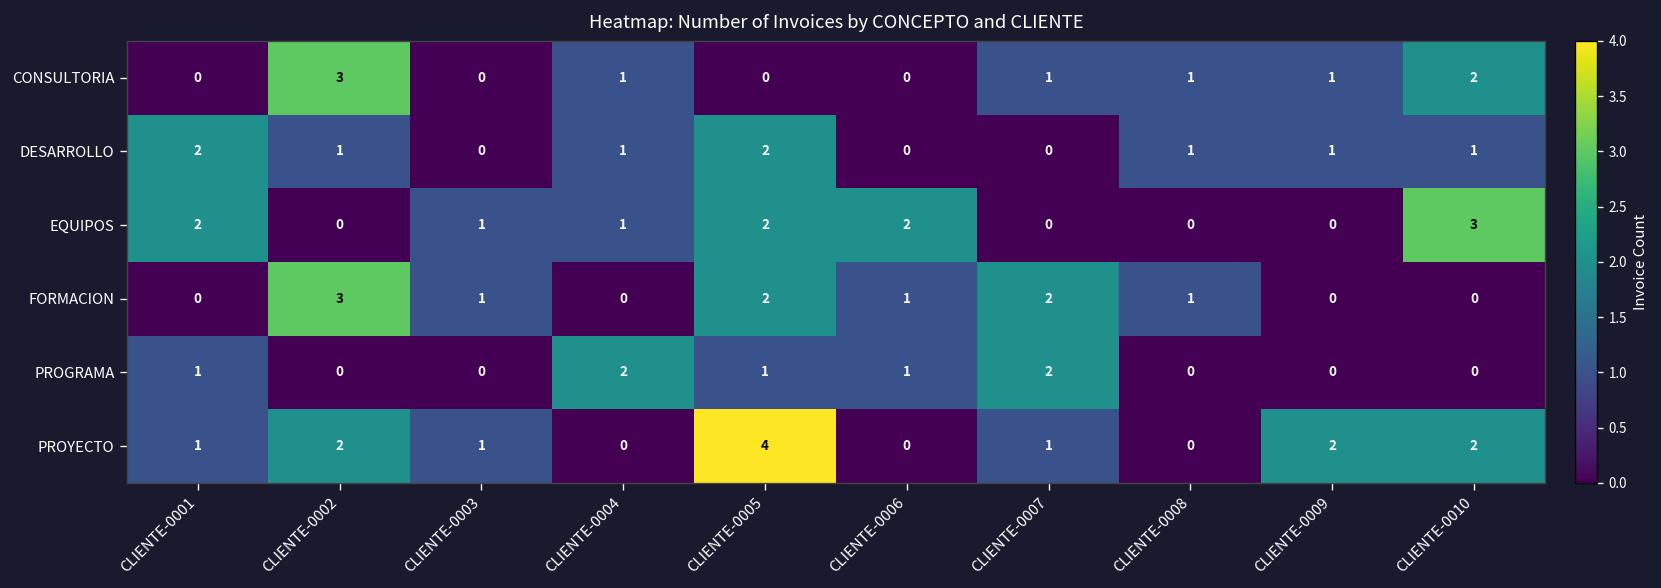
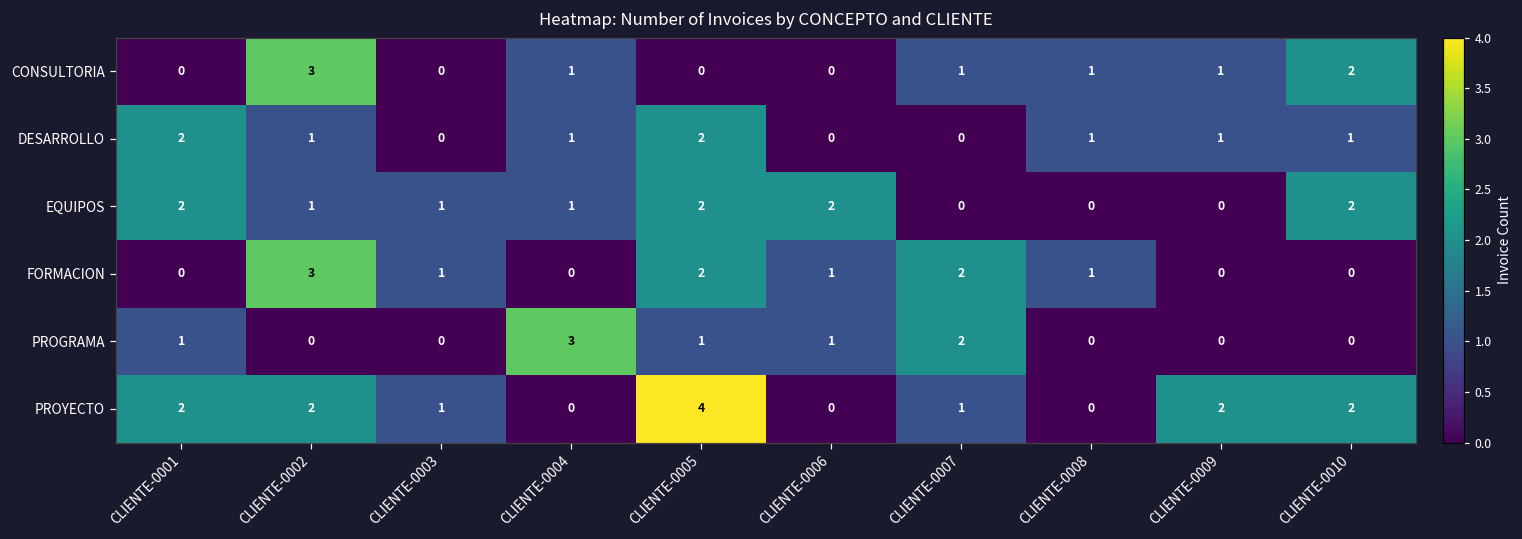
EQUIPOS, CLIENTE-0002: 0 -> 1
EQUIPOS, CLIENTE-0010: 3 -> 2
PROGRAMA, CLIENTE-0004: 2 -> 3
PROYECTO, CLIENTE-0001: 1 -> 2
